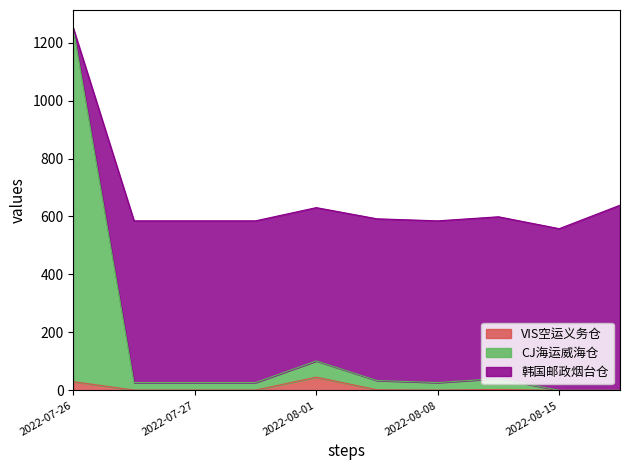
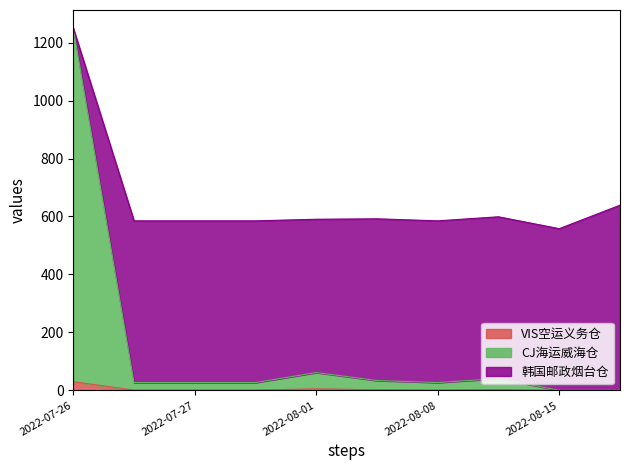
VIS空运义务仓, 2022-08-01: 50 -> 10
